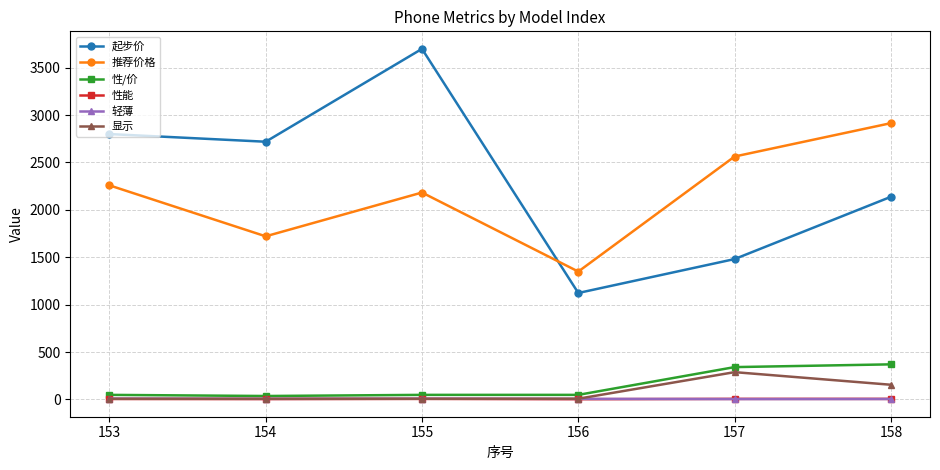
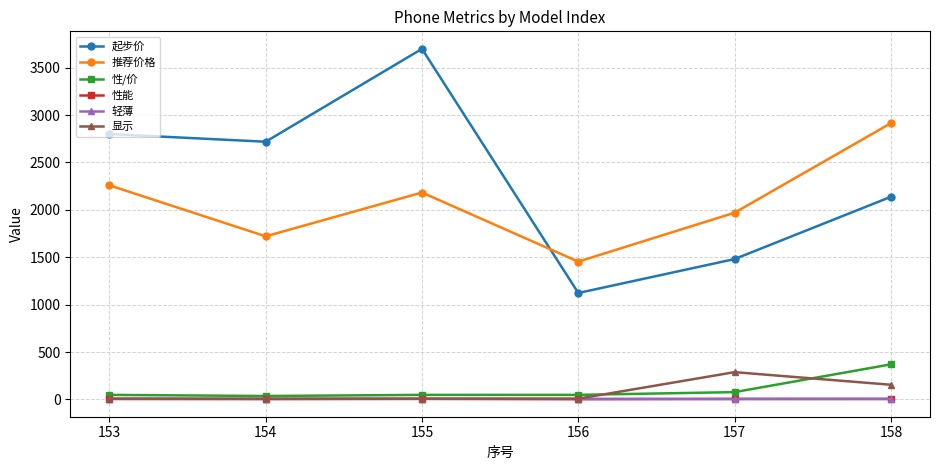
推荐价格, 156: 1300 -> 1500
推荐价格, 157: 2600 -> 2000
性/价, 157: 300 -> 100
